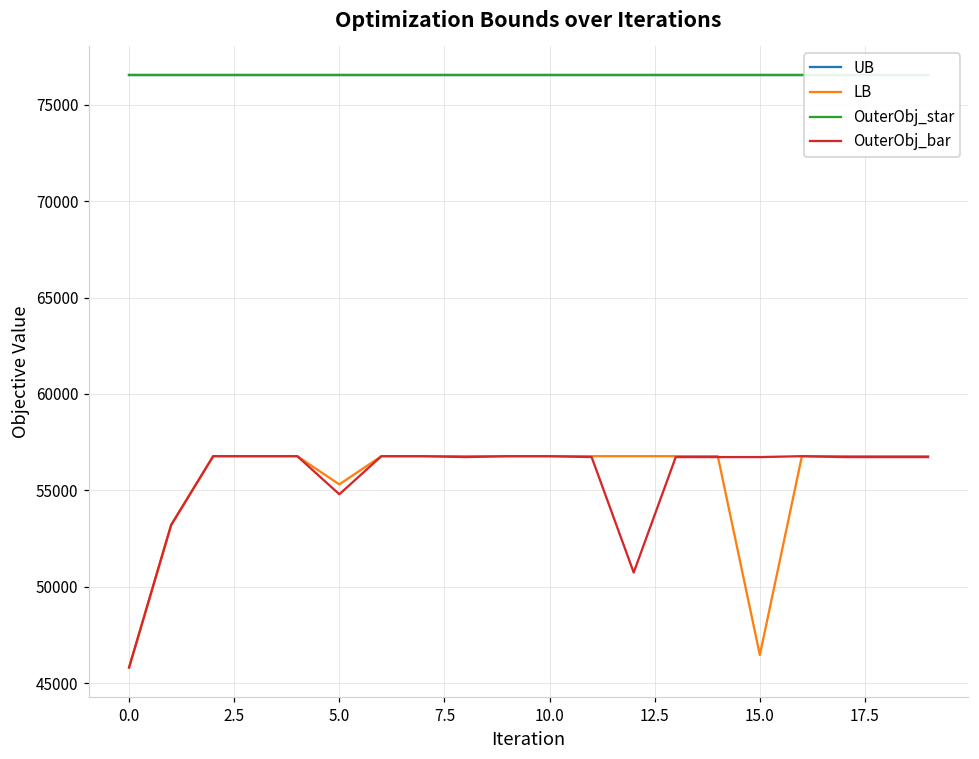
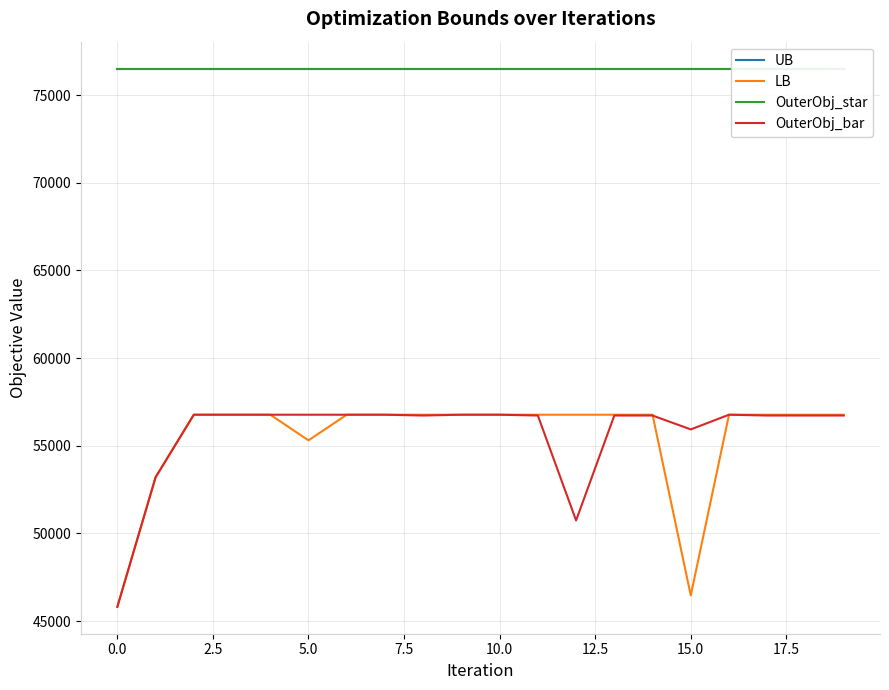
OuterObj_bar, 5.0: 54800 -> 56800
OuterObj_bar, 15.0: 56700 -> 55900
